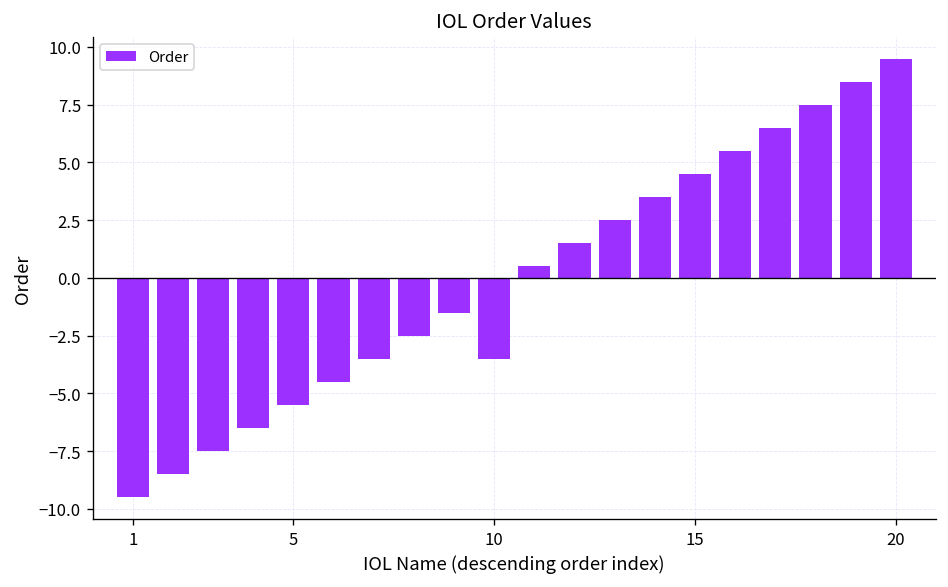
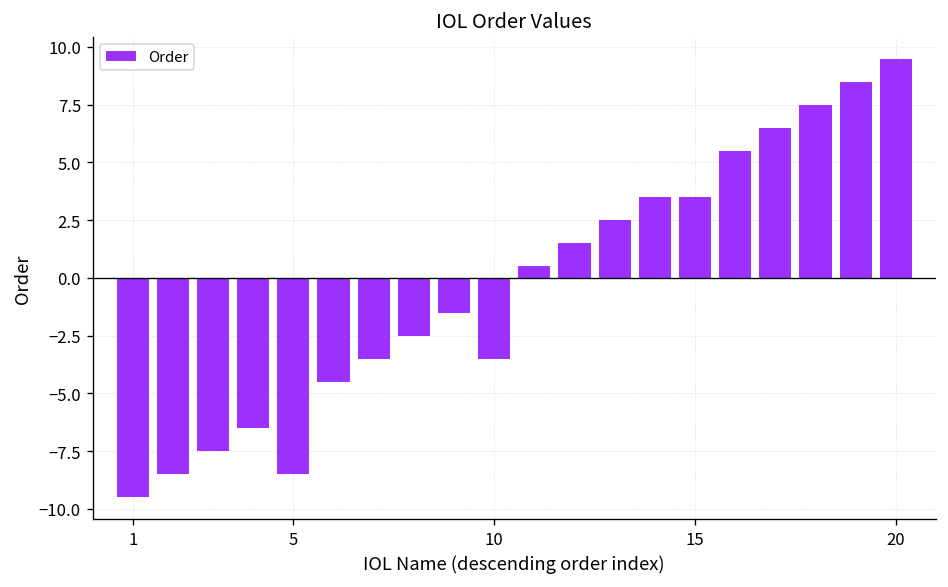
5: -5.5 -> -8.5
15: 4.5 -> 3.5
